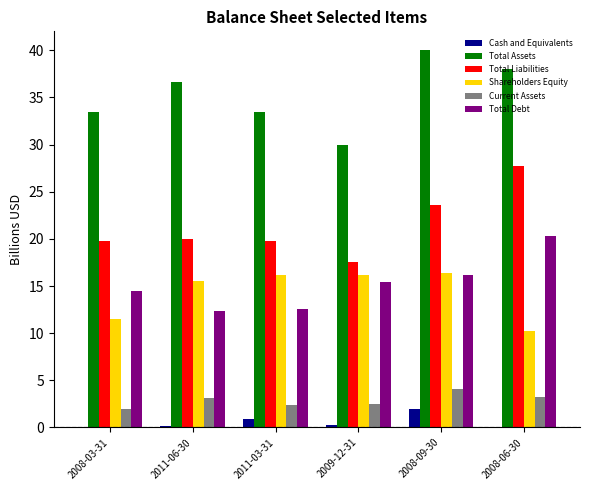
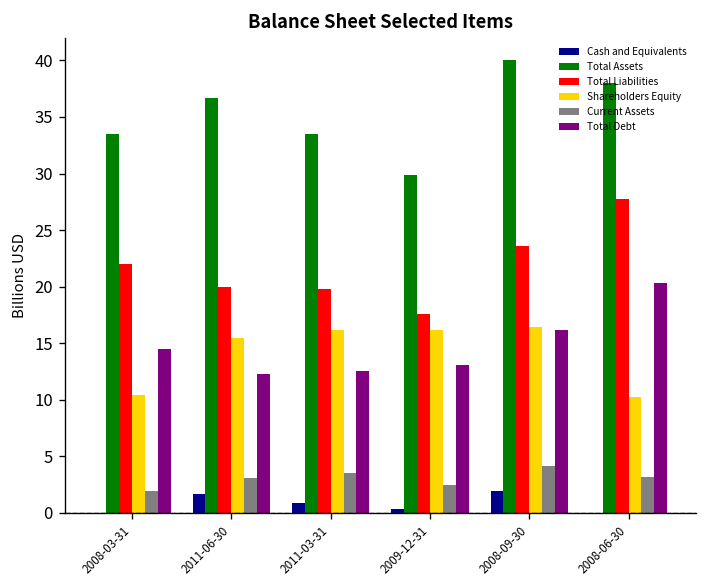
Total Liabilities, 2008-03-31: 20 -> 22
Shareholders Equity, 2008-03-31: 11 -> 10
Cash and Equivalents, 2011-06-30: 0 -> 2
Current Assets, 2011-03-31: 2 -> 4
Total Debt, 2009-12-31: 15 -> 13
